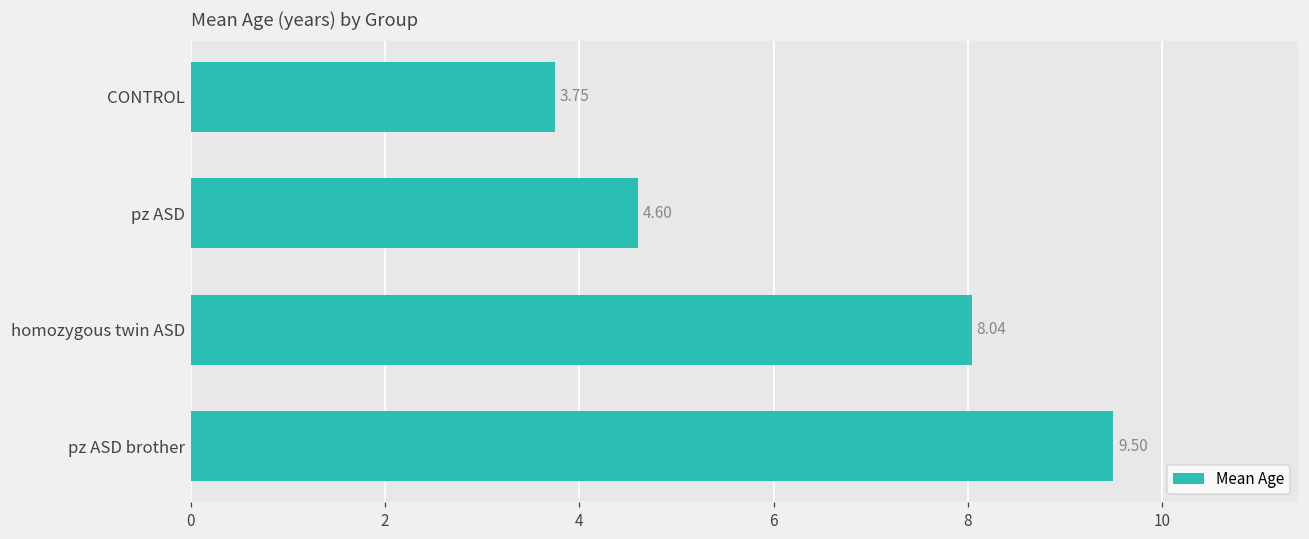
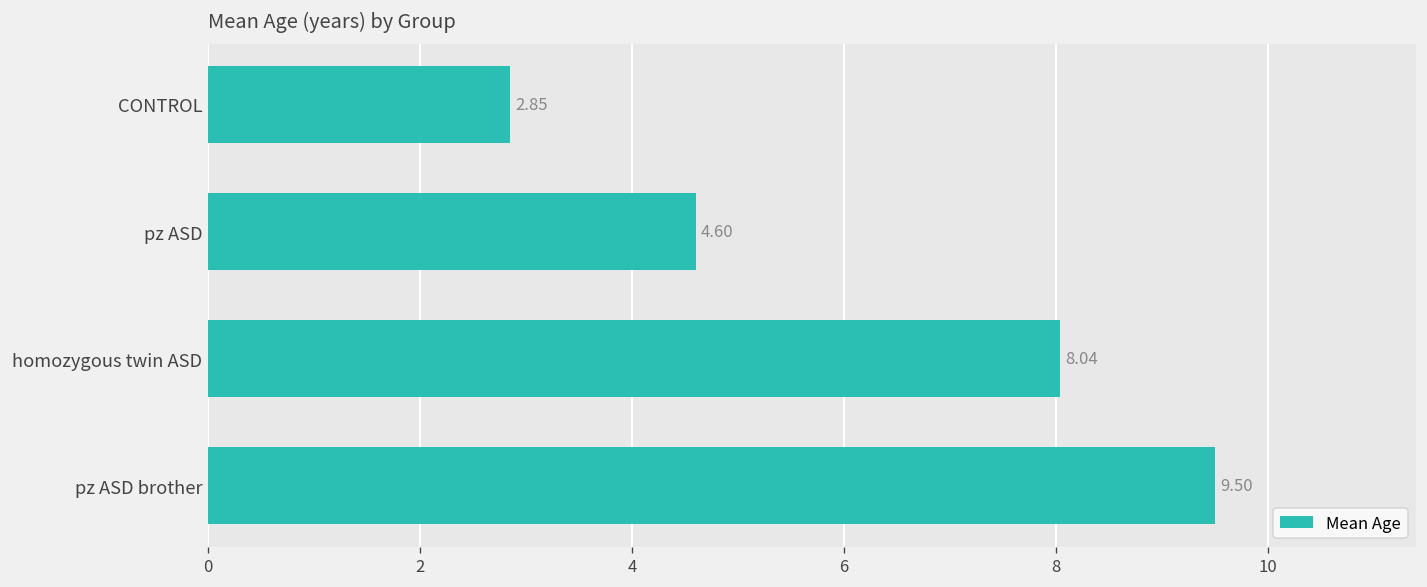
CONTROL: 3.75 -> 2.85
